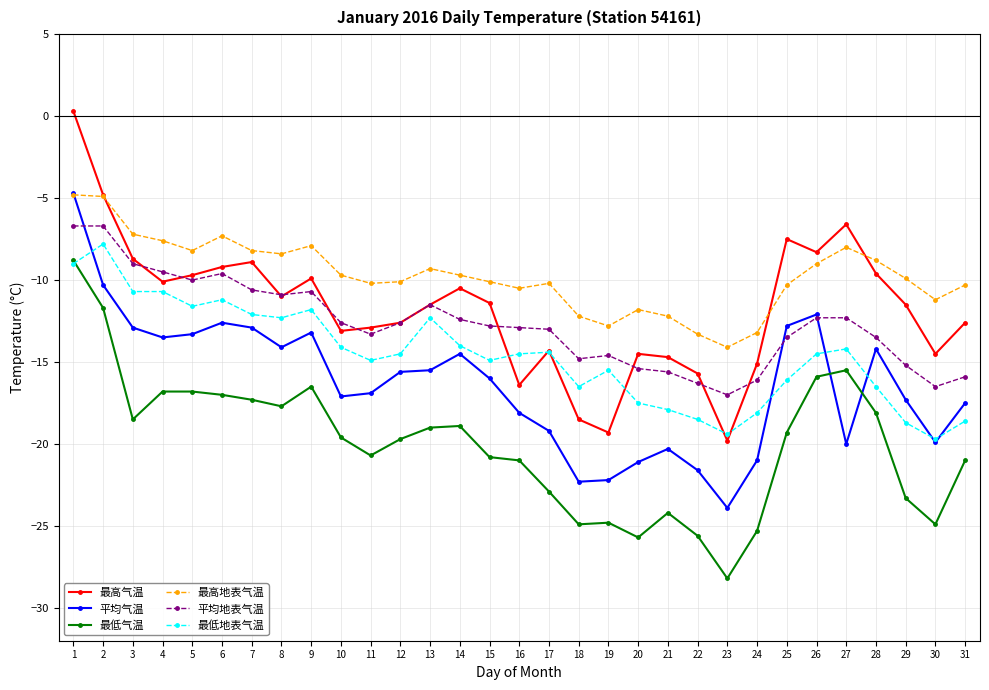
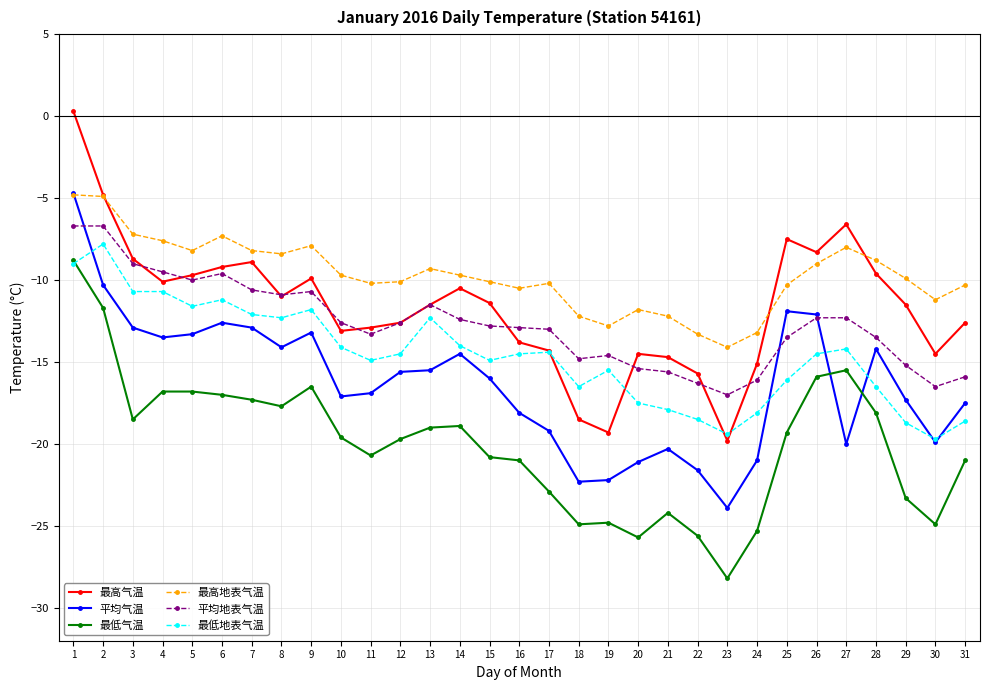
最高气温, 16: -16.4 -> -13.8
平均气温, 25: -12.8 -> -11.9
